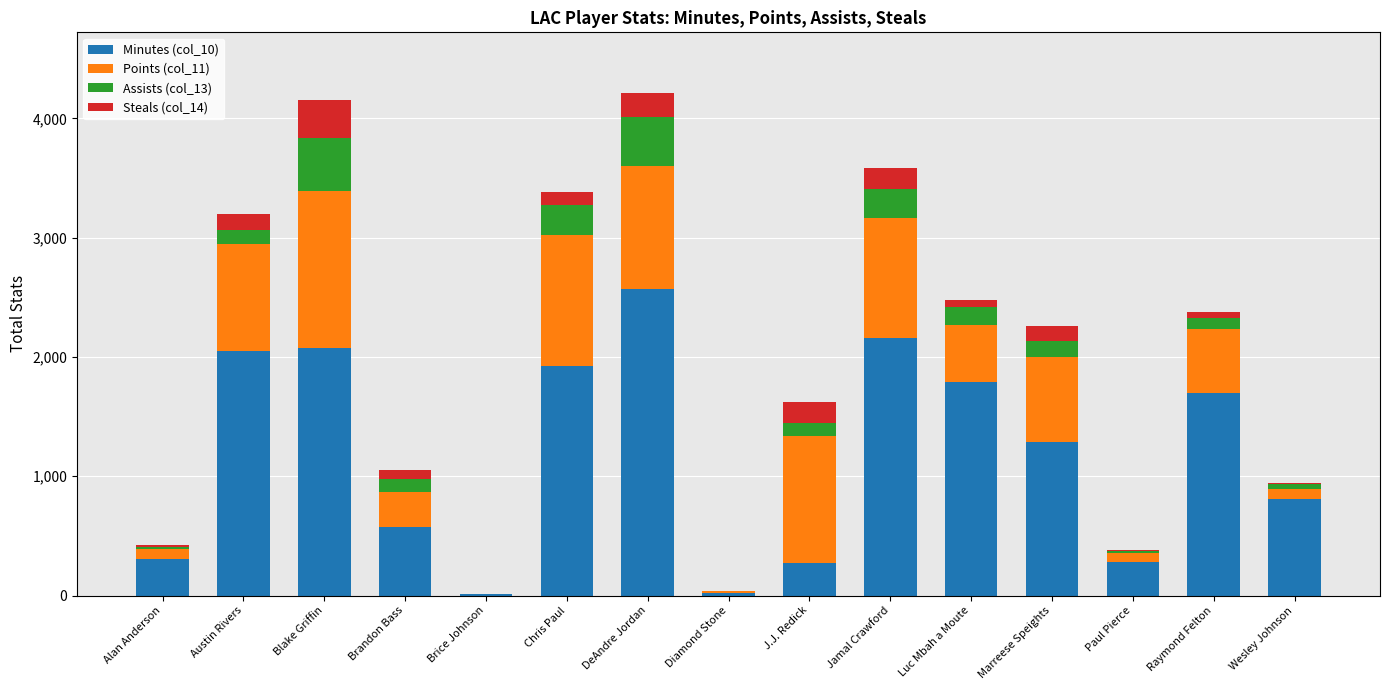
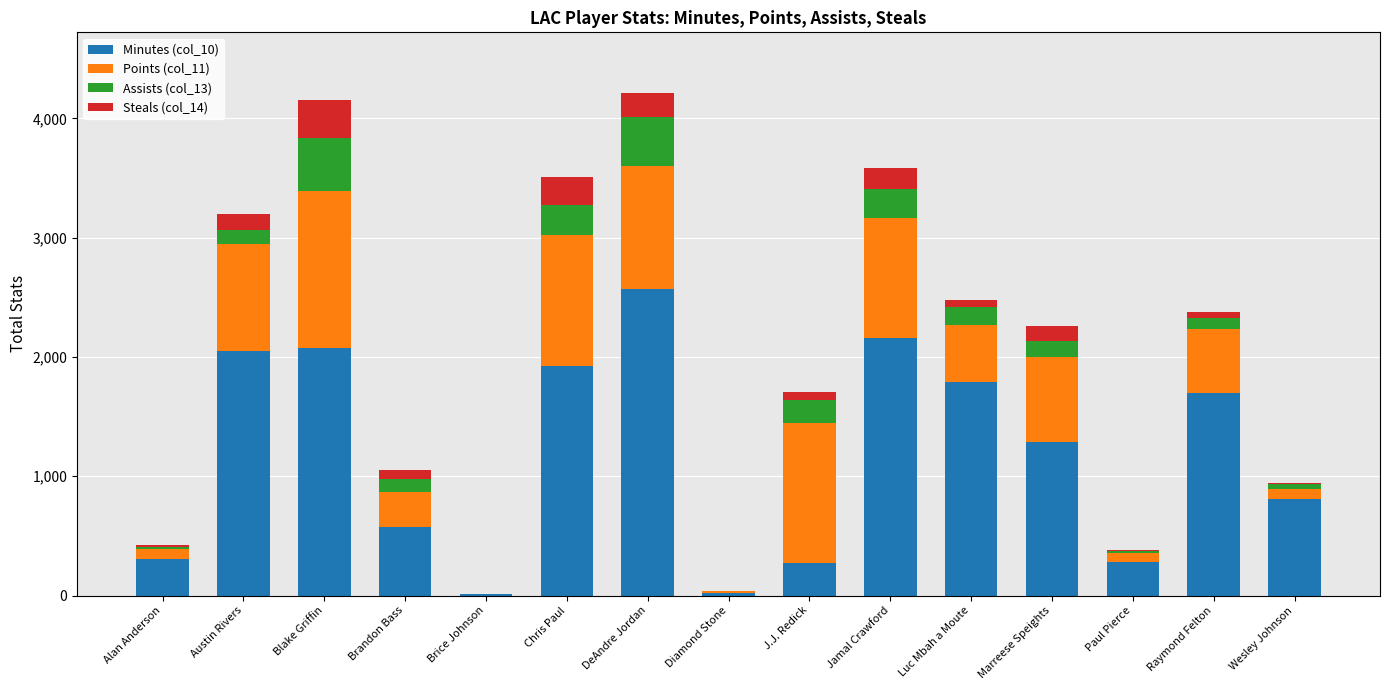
Steals (col_14), Chris Paul: 110 -> 230
Points (col_11), J.J. Redick: 1,060 -> 1,170
Assists (col_13), J.J. Redick: 110 -> 200
Steals (col_14), J.J. Redick: 180 -> 70
